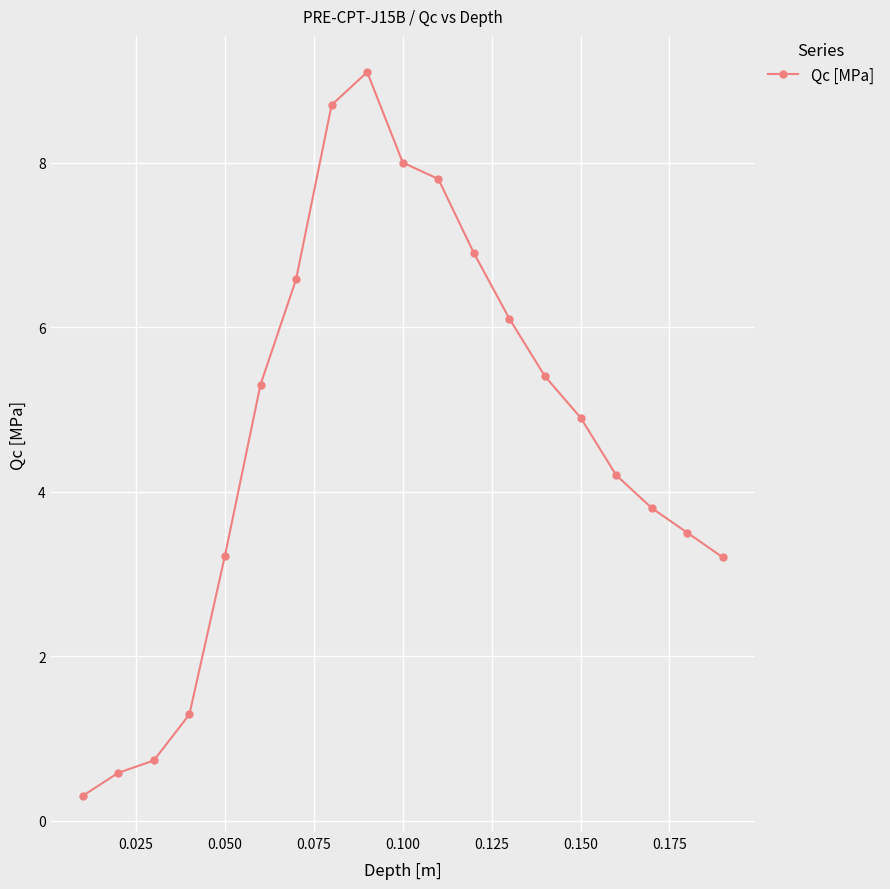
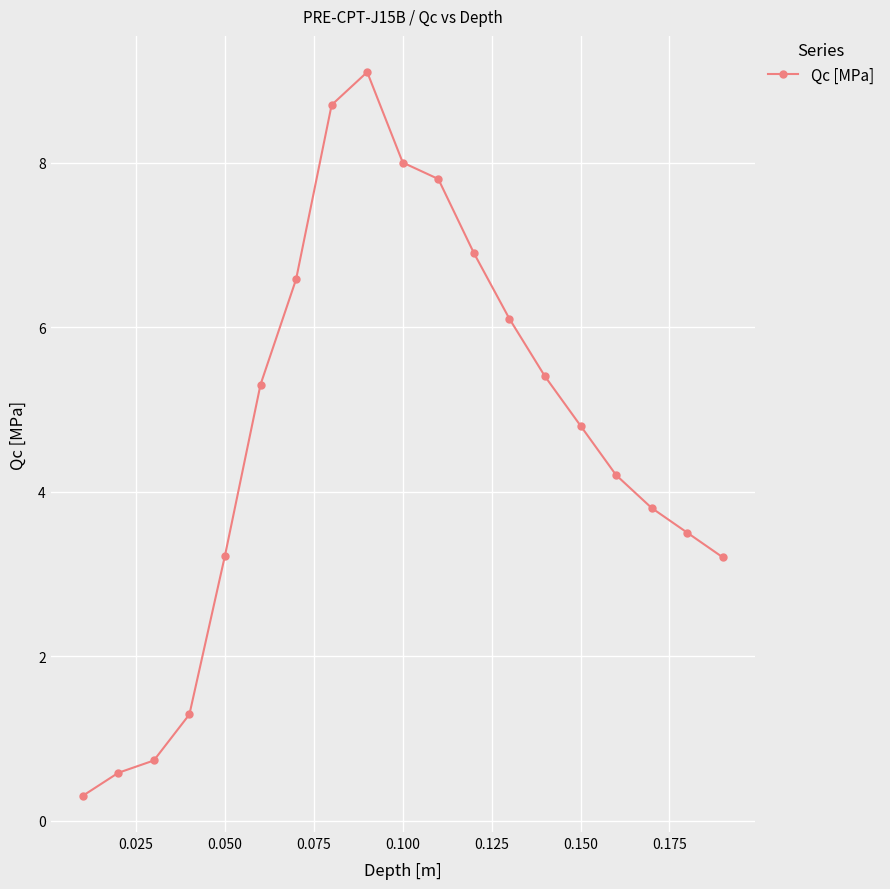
0.150: 4.9 -> 4.8
